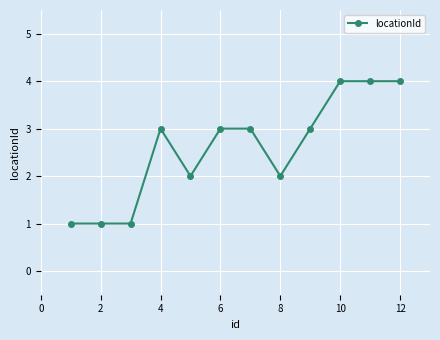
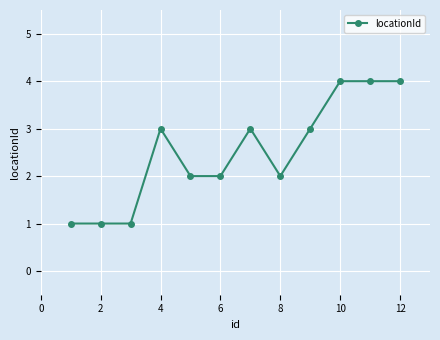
6: 3 -> 2
